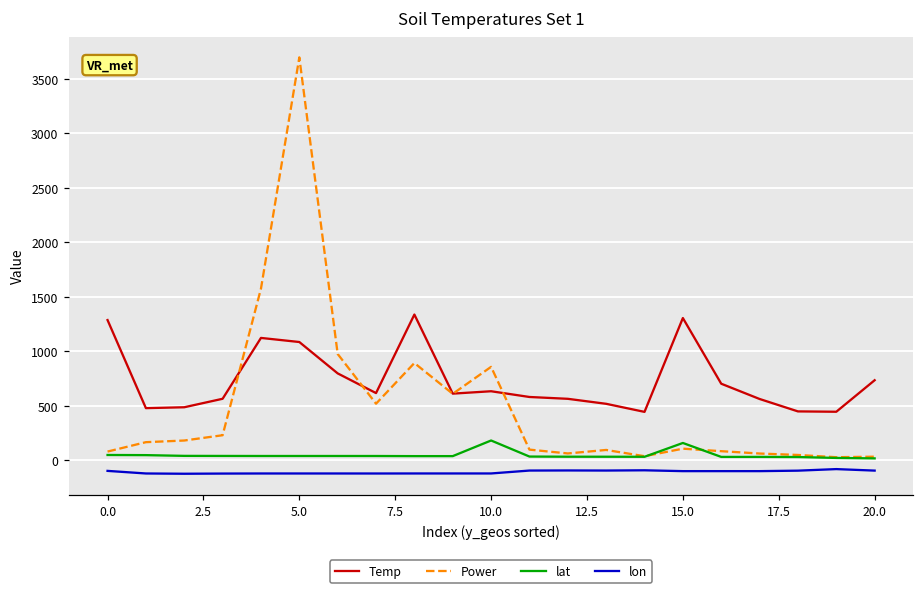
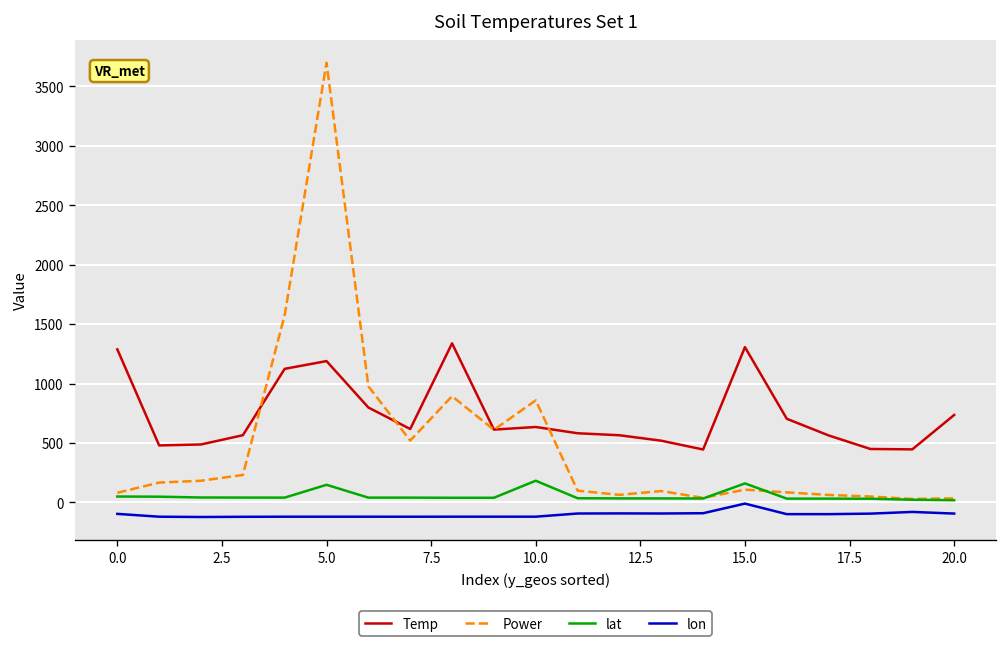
Temp, 5.0: 1100 -> 1200
lat, 5.0: 0 -> 100
lon, 15.0: -100 -> 0
